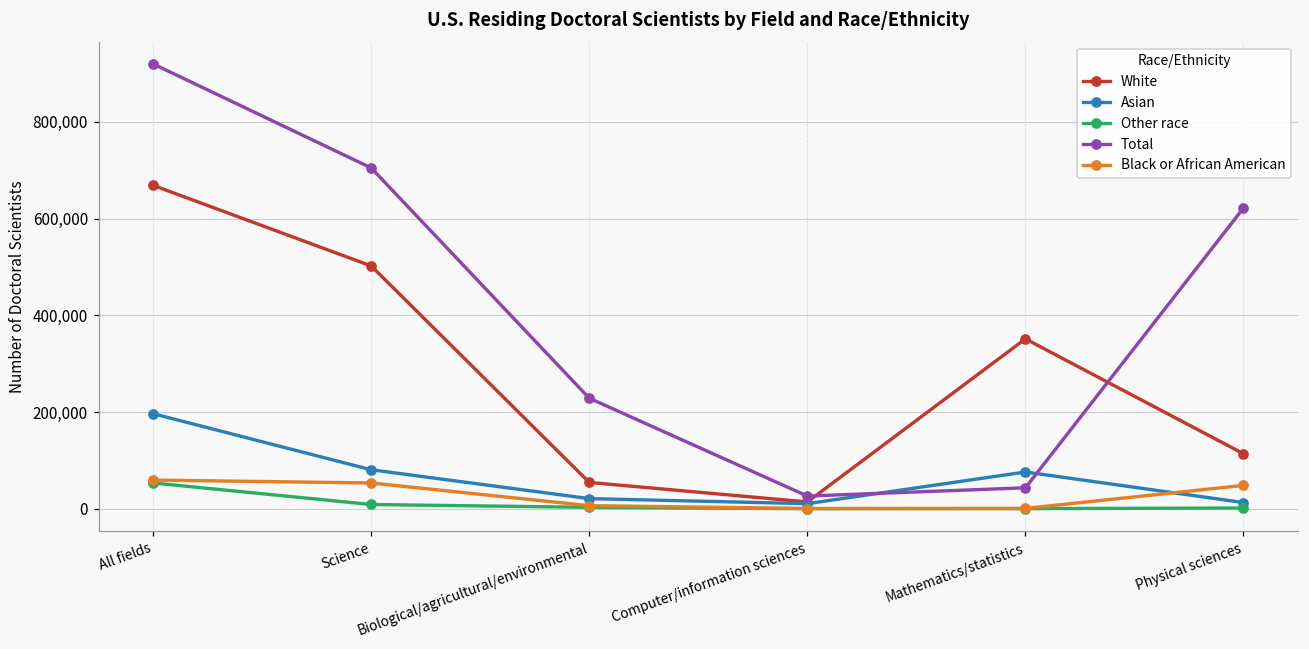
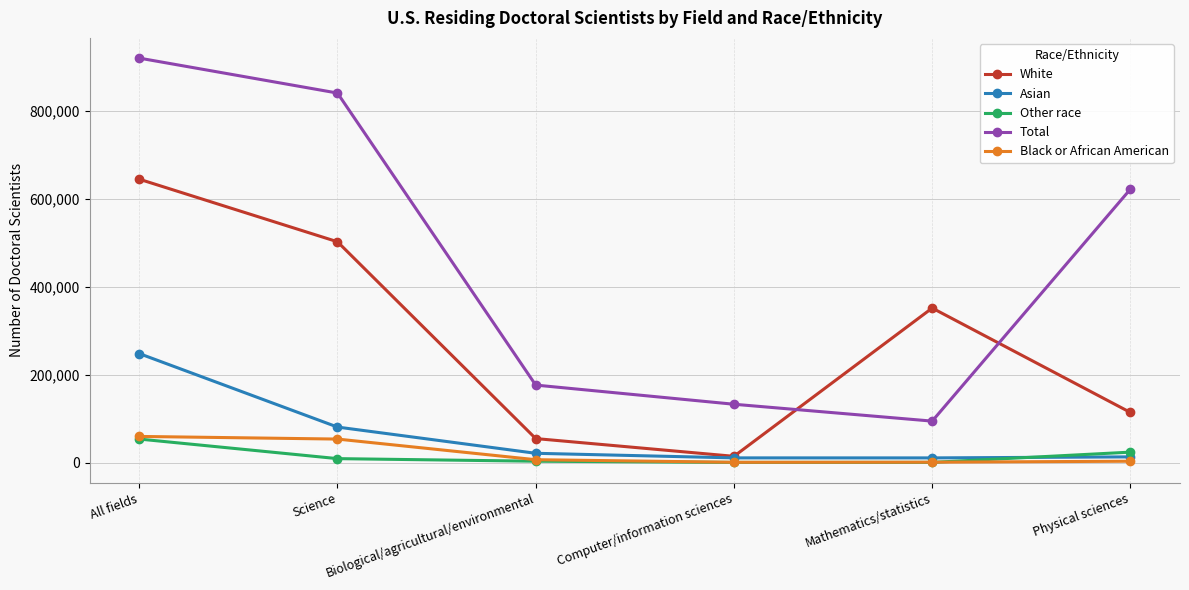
White, All fields: 670,000 -> 640,000
Asian, All fields: 200,000 -> 250,000
Total, Science: 700,000 -> 840,000
Total, Biological/agricultural/environmental: 230,000 -> 180,000
Total, Computer/information sciences: 30,000 -> 130,000
Asian, Mathematics/statistics: 80,000 -> 10,000
Total, Mathematics/statistics: 40,000 -> 90,000
Other race, Physical sciences: 0 -> 20,000
Black or African American, Physical sciences: 50,000 -> 0
